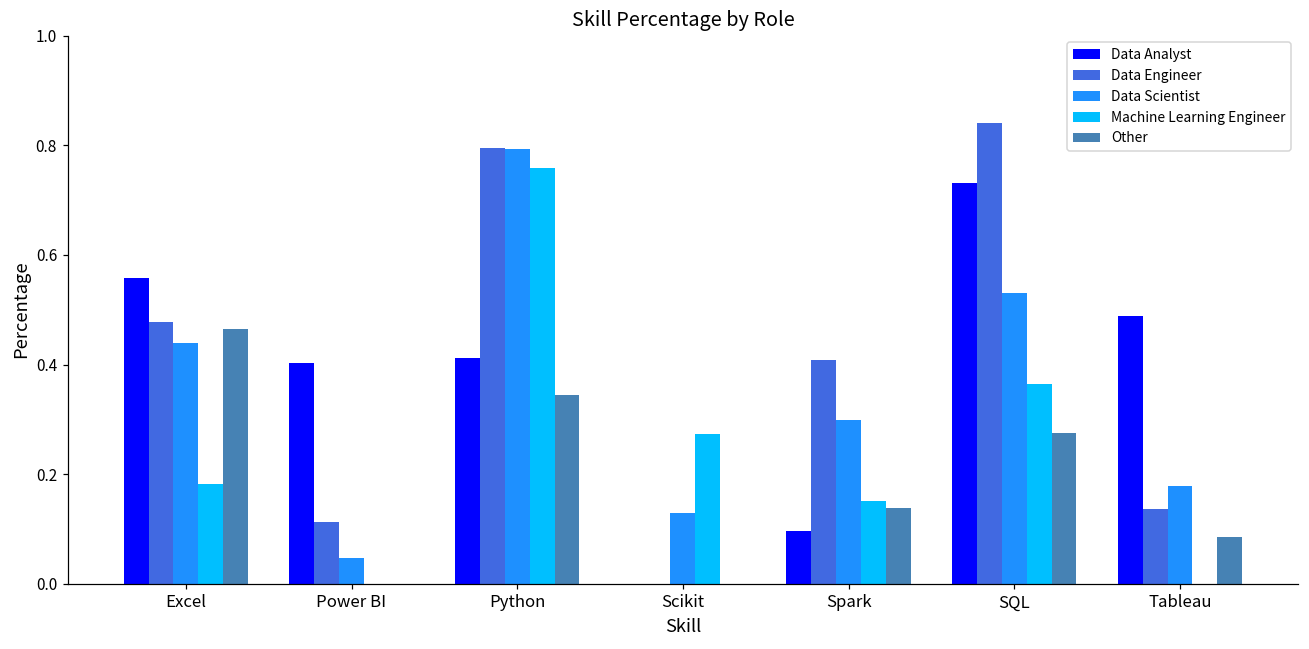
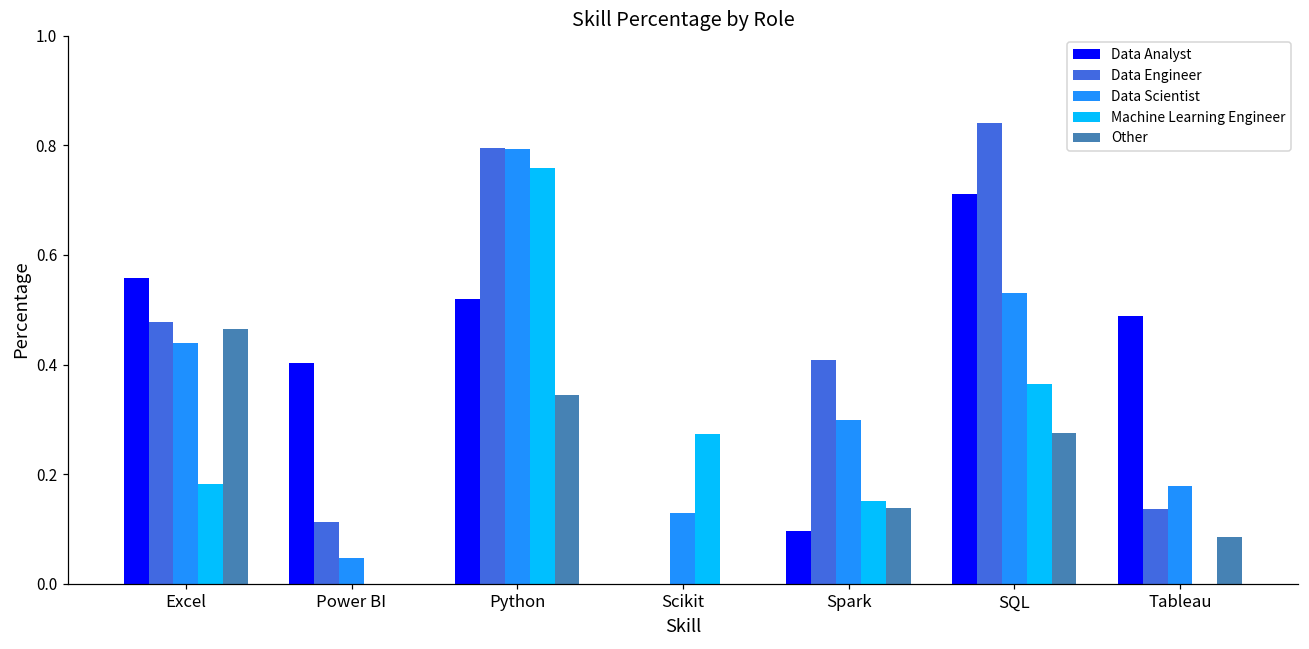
Data Analyst, Python: 0.41 -> 0.52
Data Analyst, SQL: 0.73 -> 0.71
